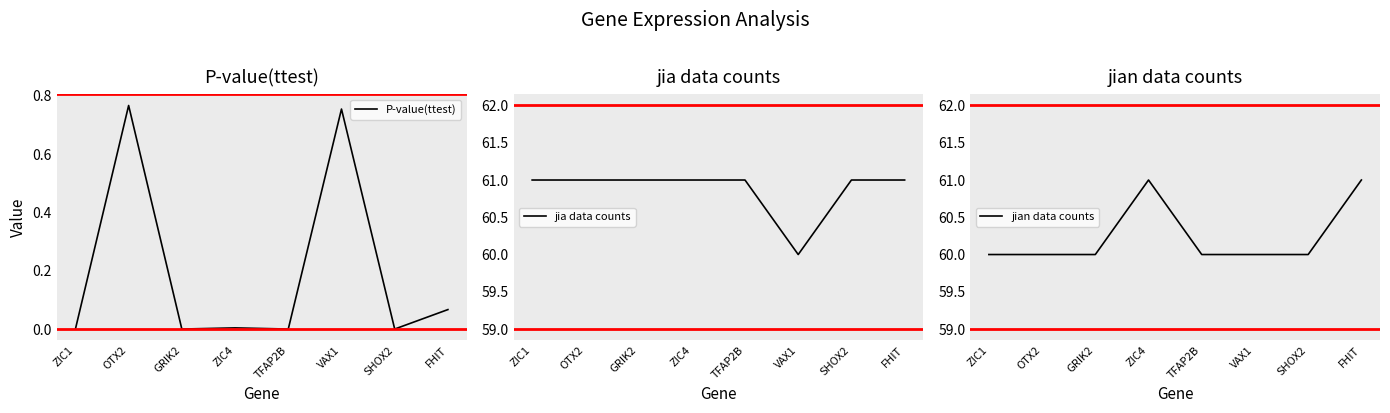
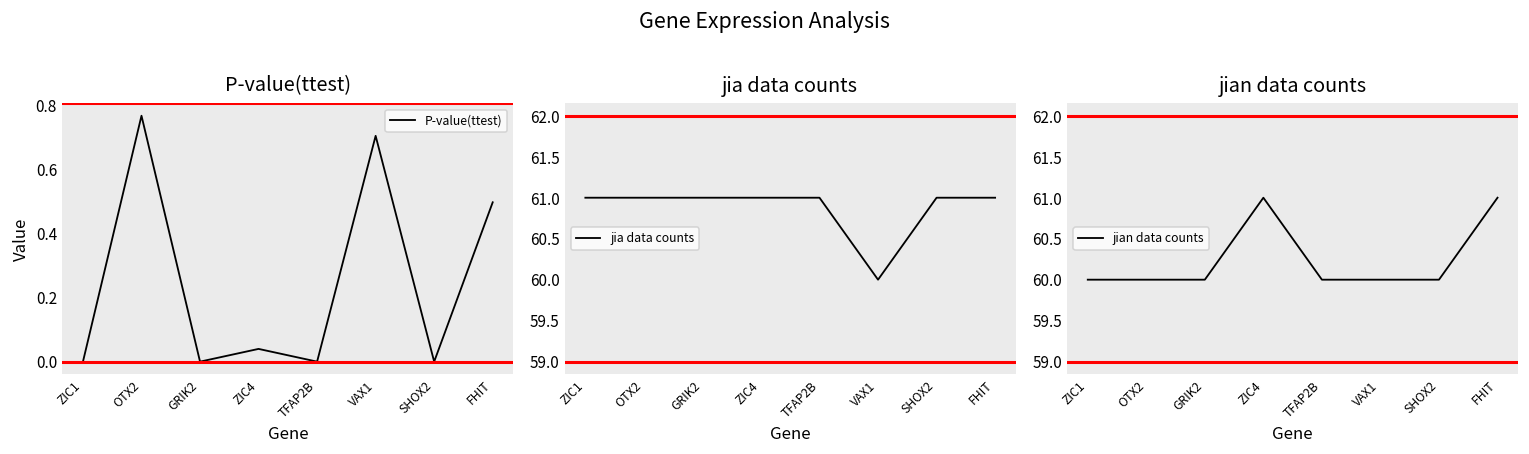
P-value(ttest), ZIC4: 0.00 -> 0.04
P-value(ttest), VAX1: 0.75 -> 0.70
P-value(ttest), FHIT: 0.07 -> 0.50
